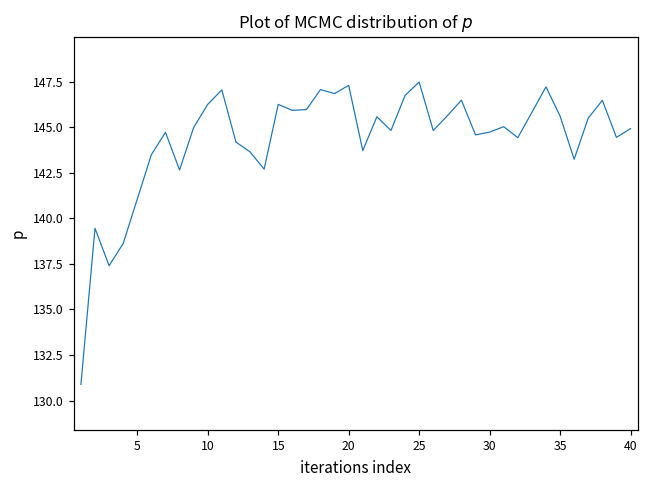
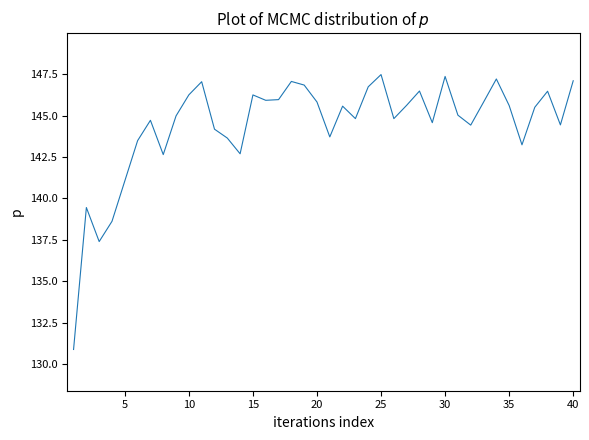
20: 147.3 -> 145.8
30: 144.7 -> 147.4
40: 144.9 -> 147.1
